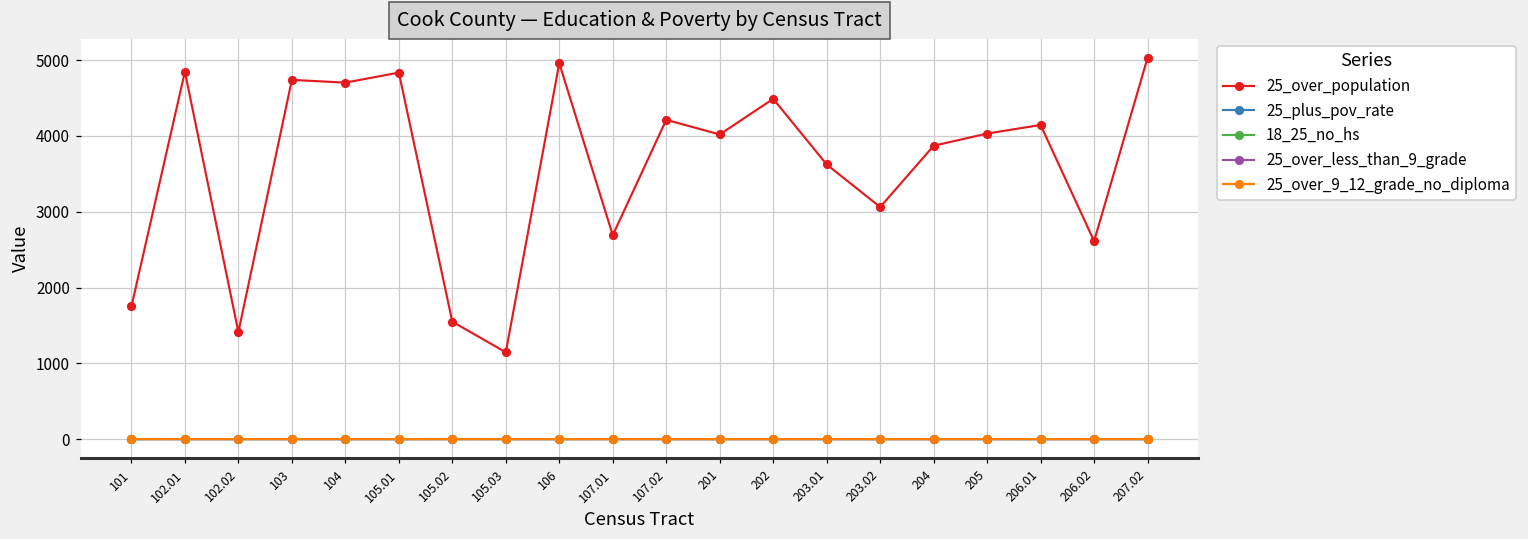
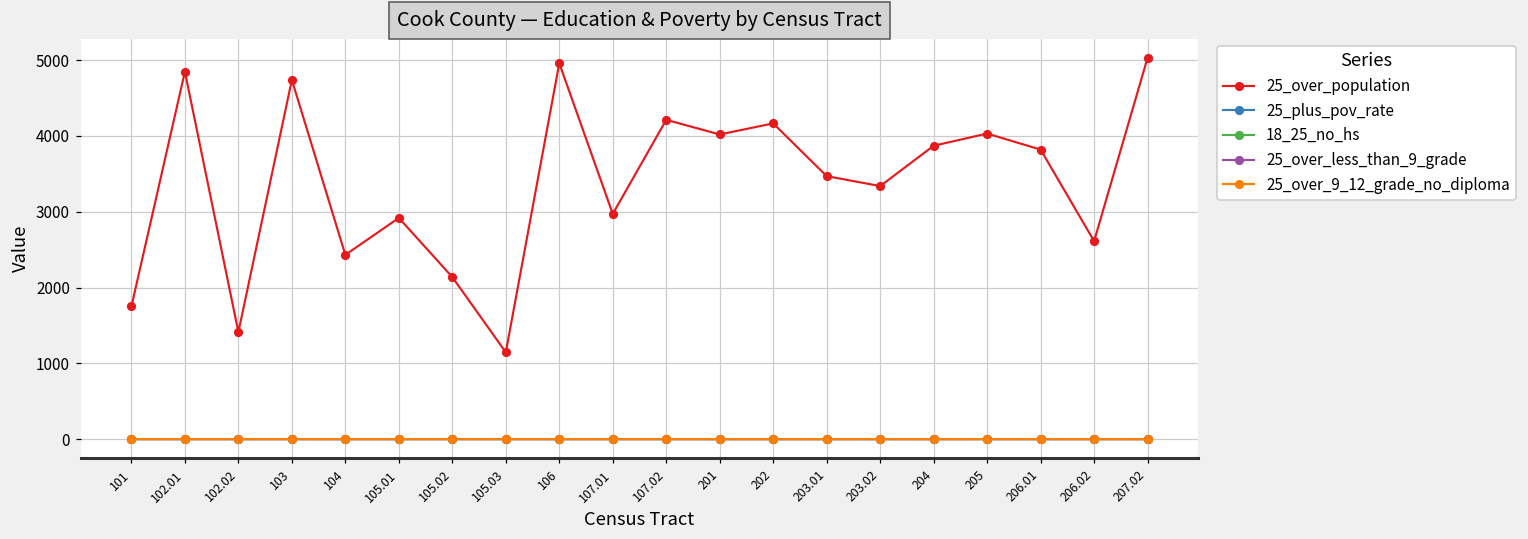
25_over_population, 104: 4700 -> 2400
25_over_population, 105.01: 4800 -> 2900
25_over_population, 105.02: 1600 -> 2100
25_over_population, 107.01: 2700 -> 3000
25_over_population, 202: 4500 -> 4200
25_over_population, 203.01: 3600 -> 3500
25_over_population, 203.02: 3100 -> 3300
25_over_population, 206.01: 4100 -> 3800
